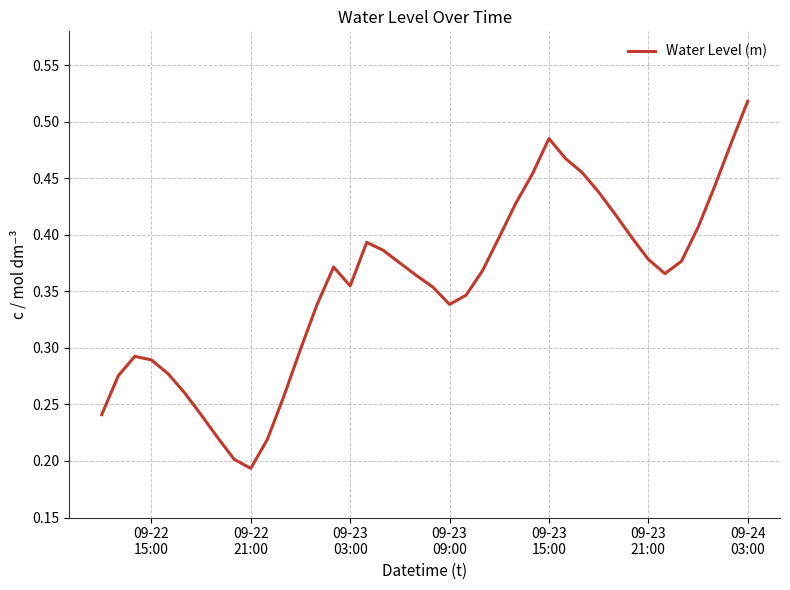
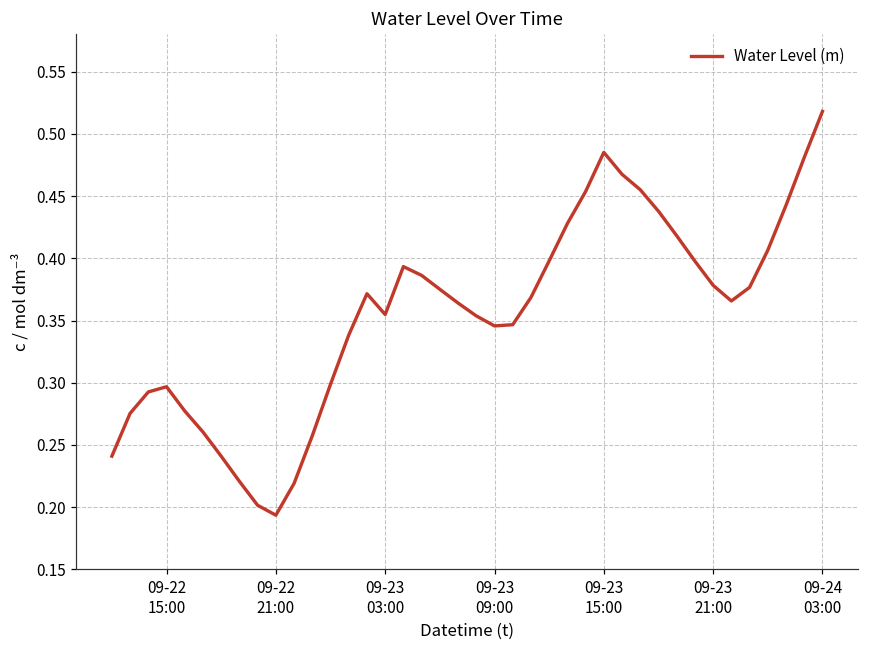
09-22 15:00: 0.289 -> 0.297
09-23 09:00: 0.338 -> 0.346
